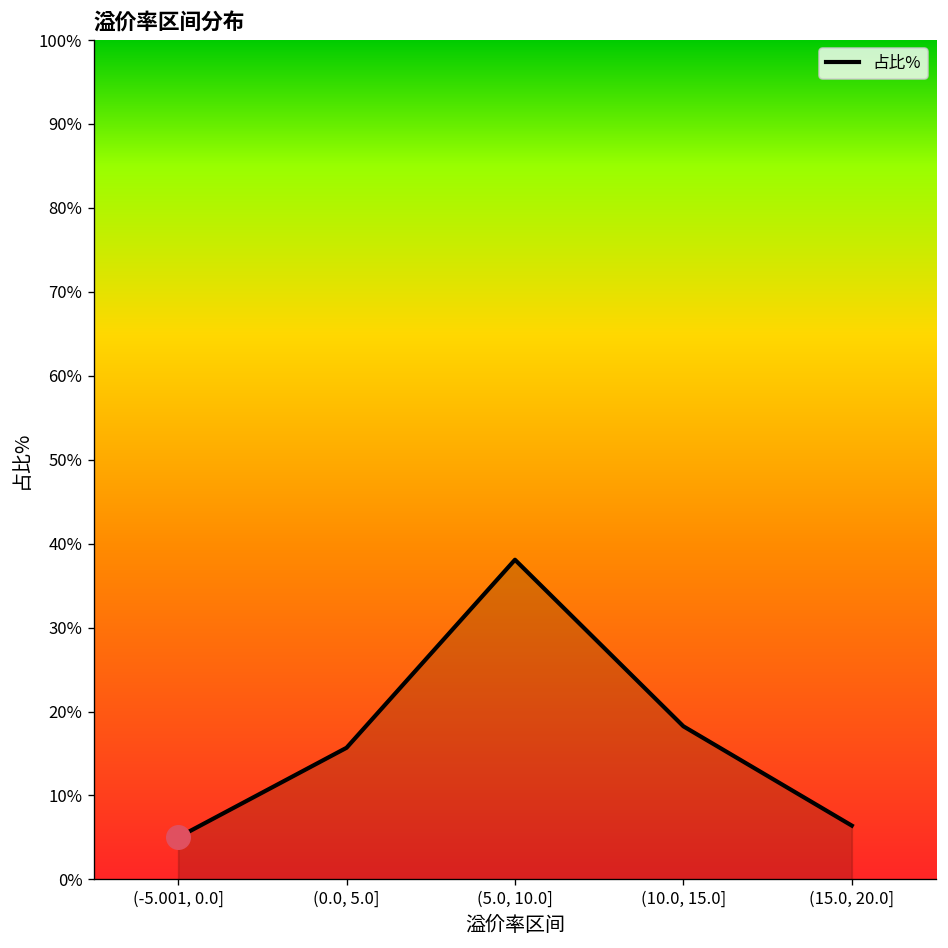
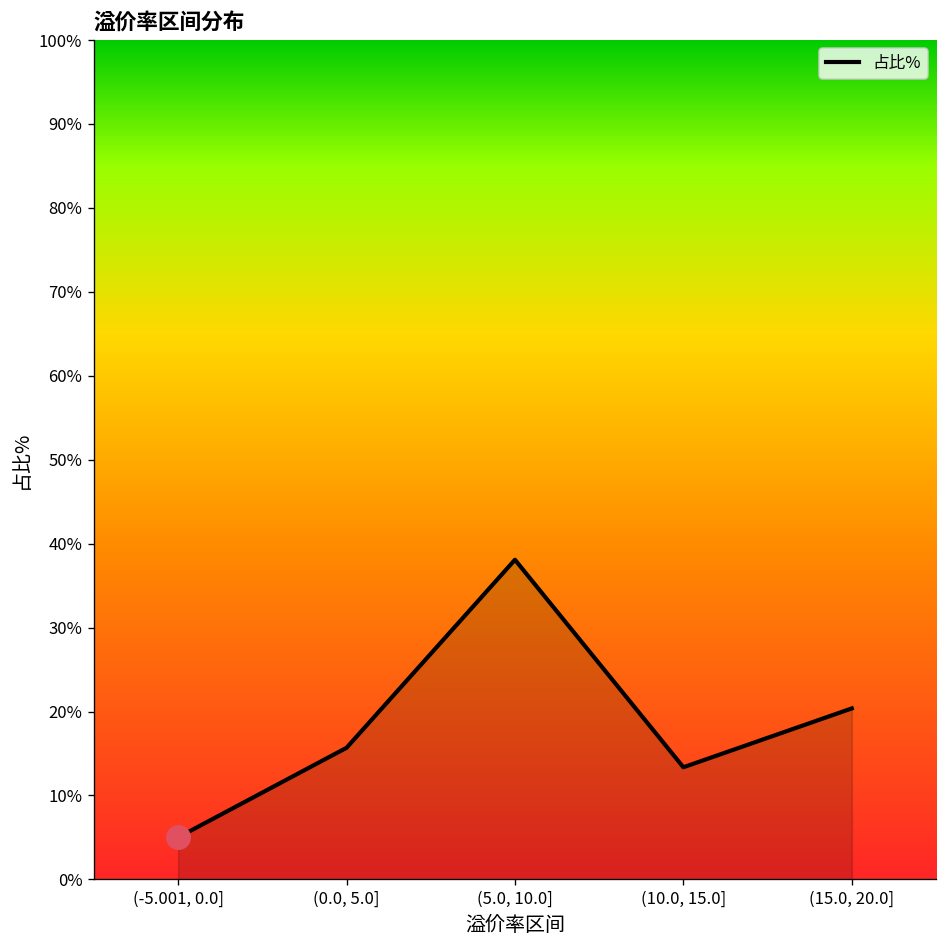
占比%, (10.0, 15.0]: 18% -> 13%
占比%, (15.0, 20.0]: 6% -> 20%
